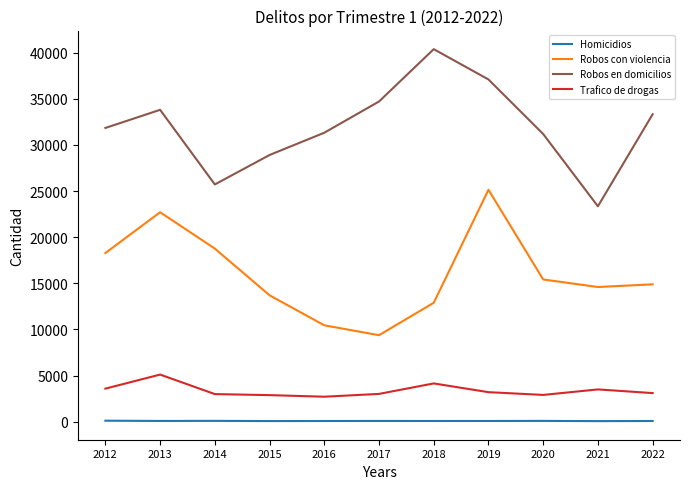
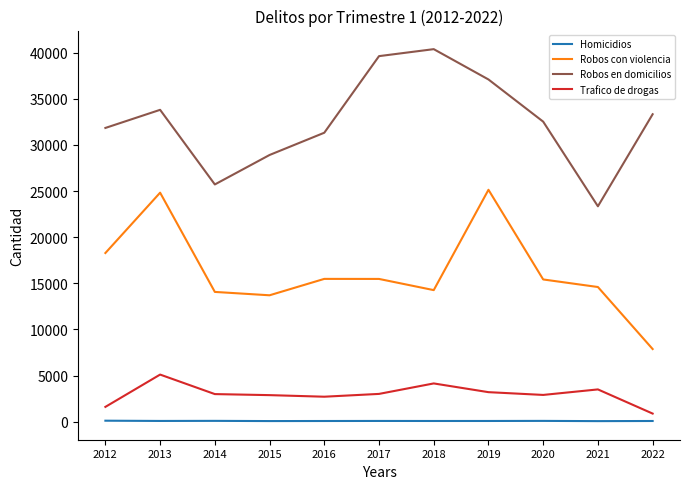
Trafico de drogas, 2012: 4000 -> 2000
Robos con violencia, 2013: 23000 -> 25000
Robos con violencia, 2014: 19000 -> 14000
Robos con violencia, 2016: 10000 -> 15000
Robos con violencia, 2017: 9000 -> 15000
Robos en domicilios, 2017: 35000 -> 40000
Robos con violencia, 2018: 13000 -> 14000
Robos en domicilios, 2020: 31000 -> 33000
Robos con violencia, 2022: 15000 -> 8000
Trafico de drogas, 2022: 3000 -> 1000
